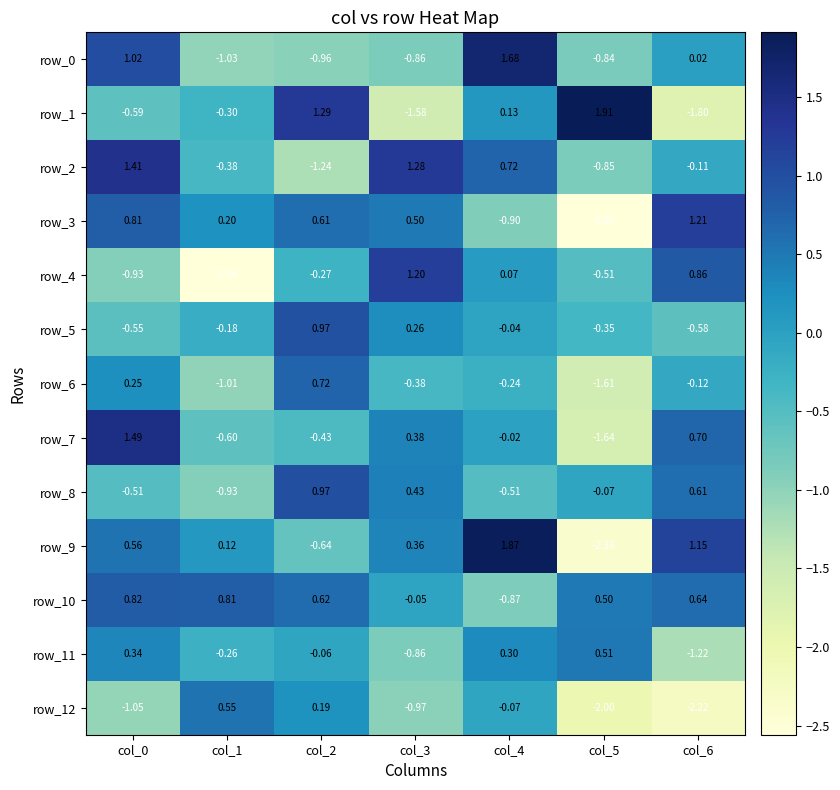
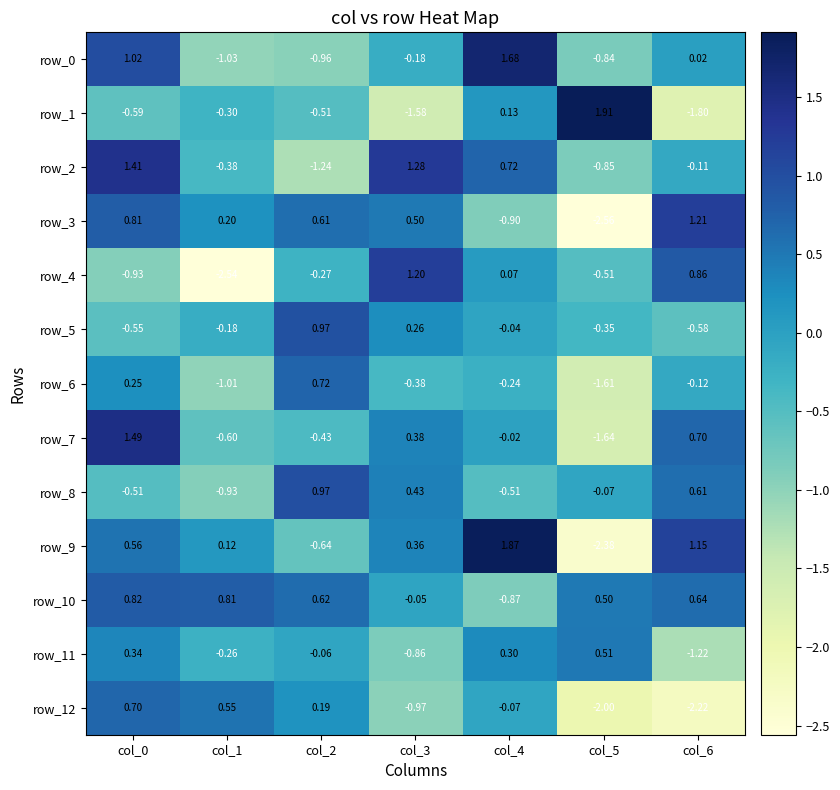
row_0, col_3: -0.86 -> -0.18
row_1, col_2: 1.29 -> -0.51
row_12, col_0: -1.05 -> 0.70
